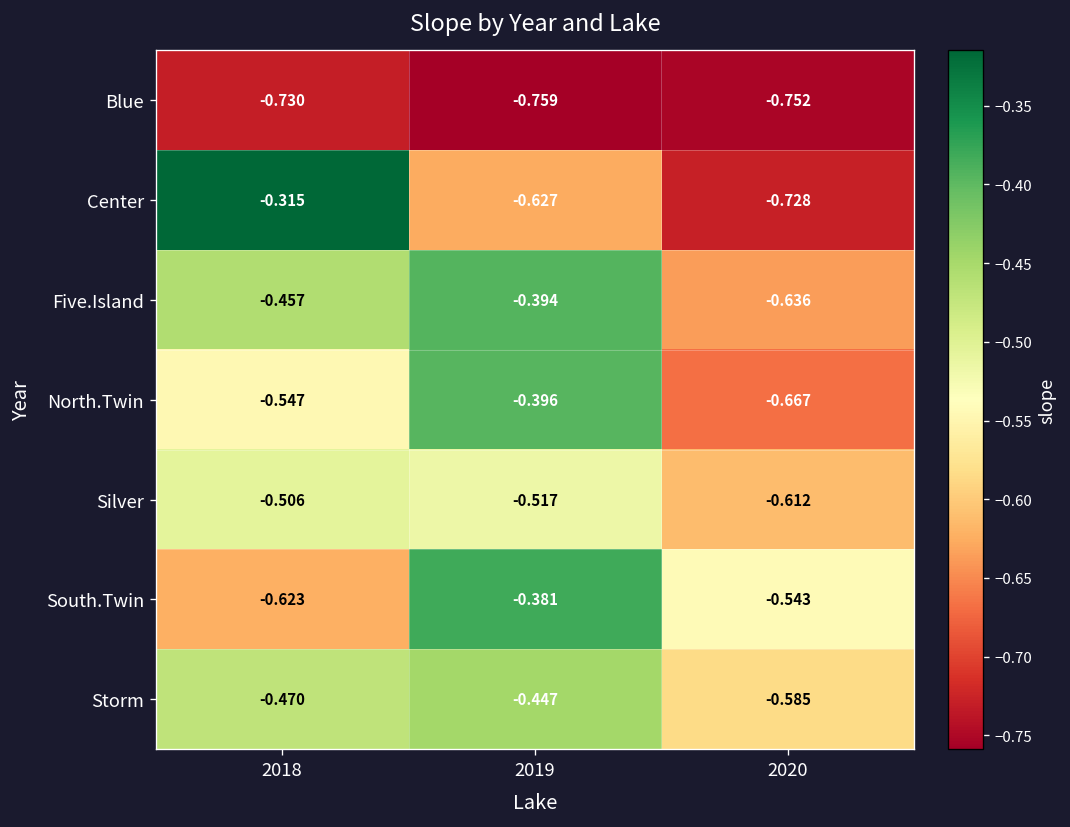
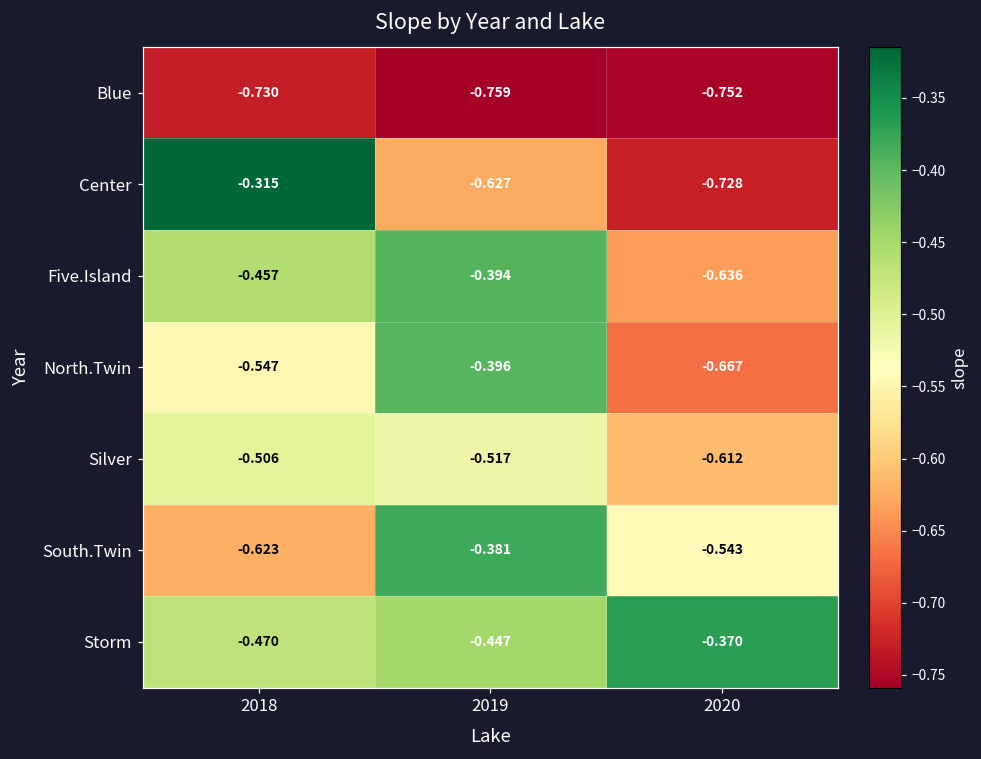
Storm, 2020: -0.585 -> -0.370
